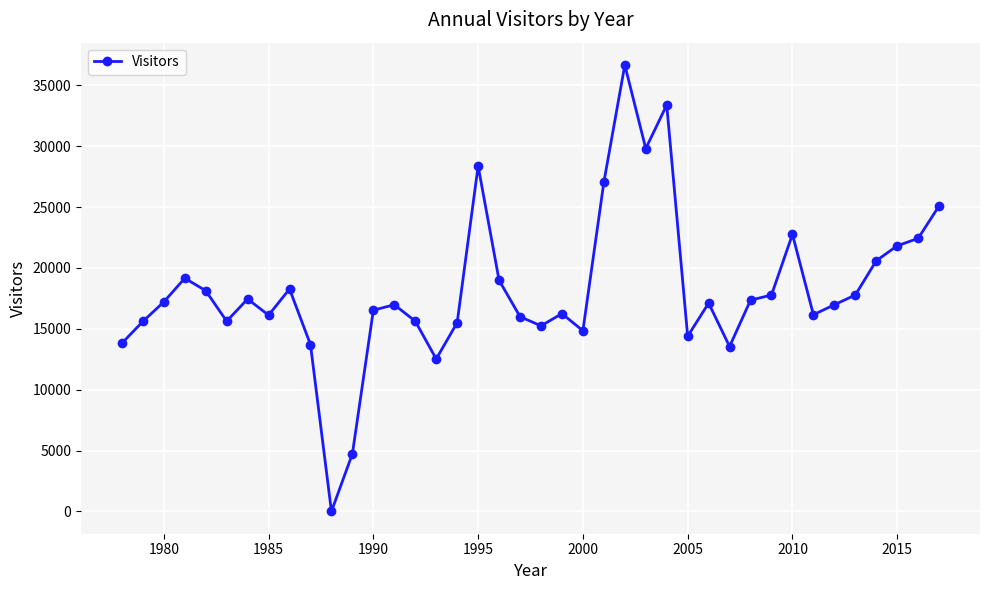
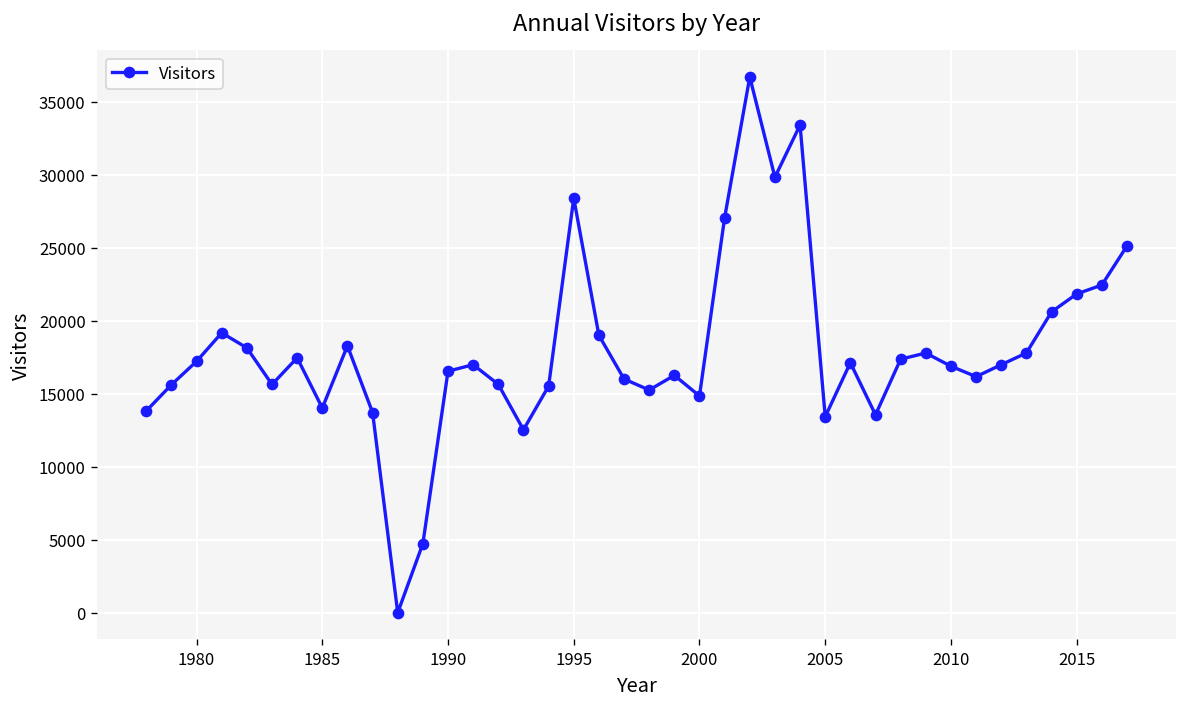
1985: 16100 -> 14000
2005: 14400 -> 13400
2010: 22800 -> 16900
